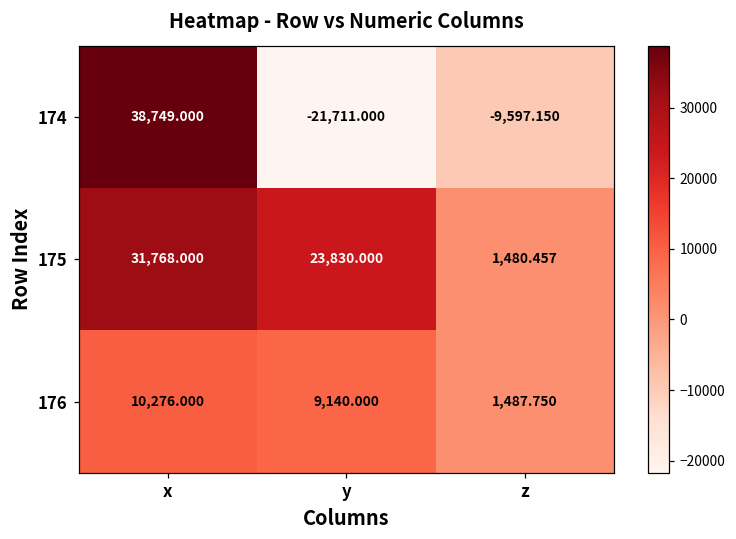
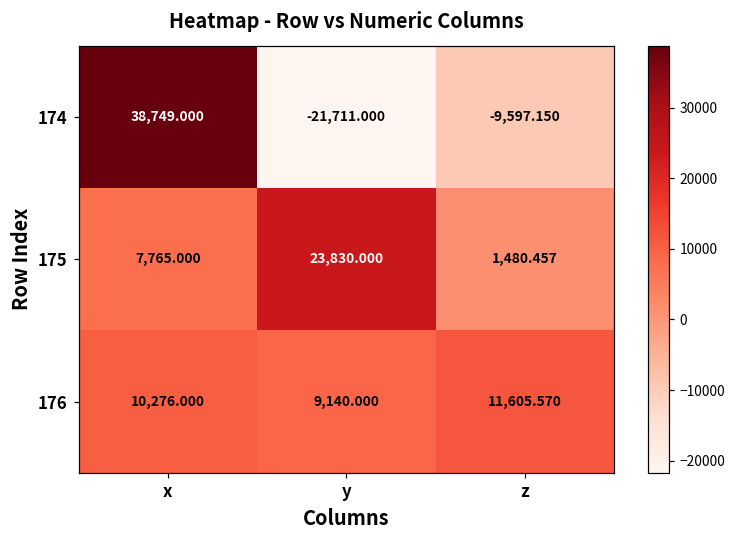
175, x: 31,768.000 -> 7,765.000
176, z: 1,487.750 -> 11,605.570
